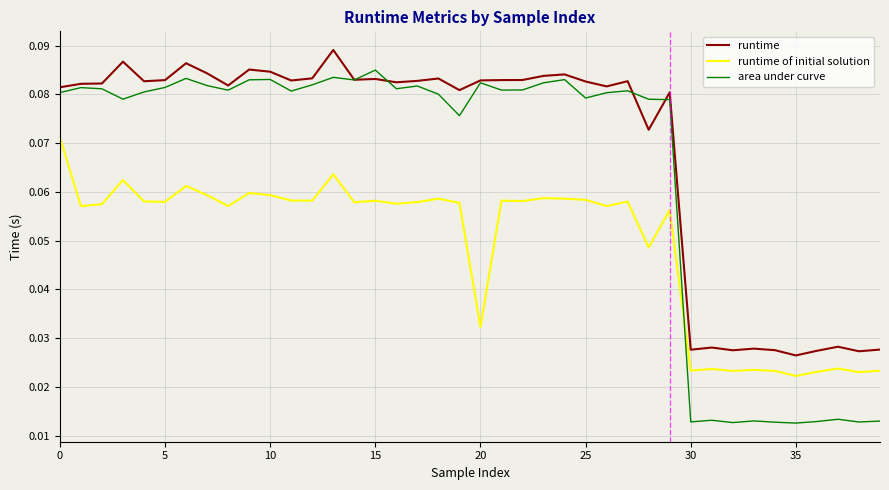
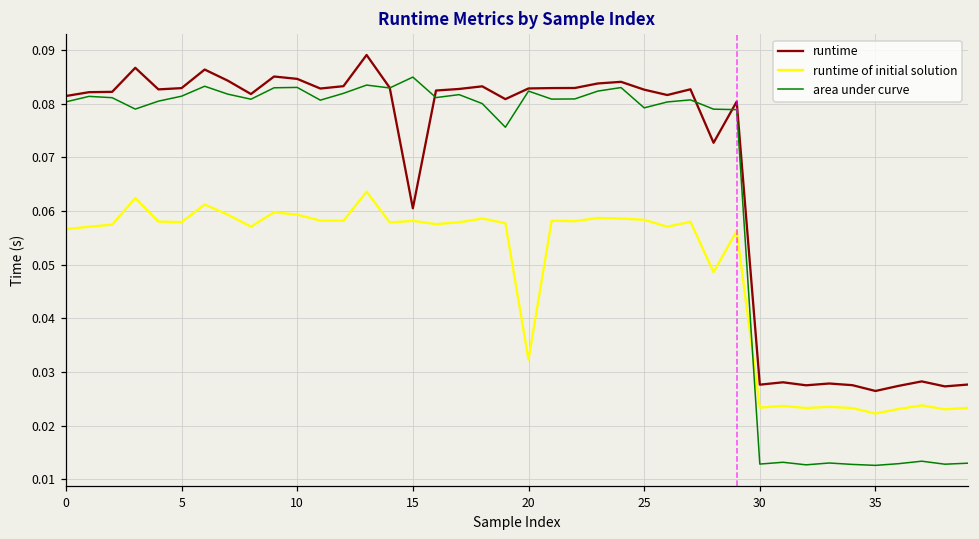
runtime of initial solution, 0: 0.071 -> 0.057
runtime, 15: 0.083 -> 0.061
